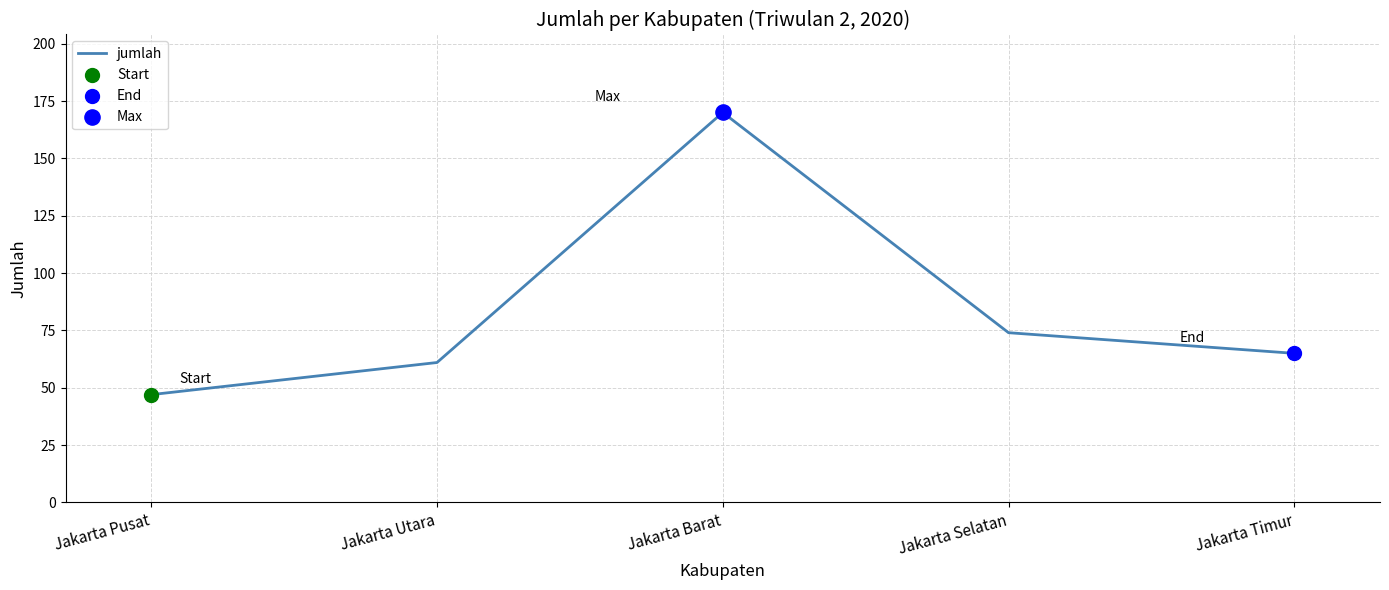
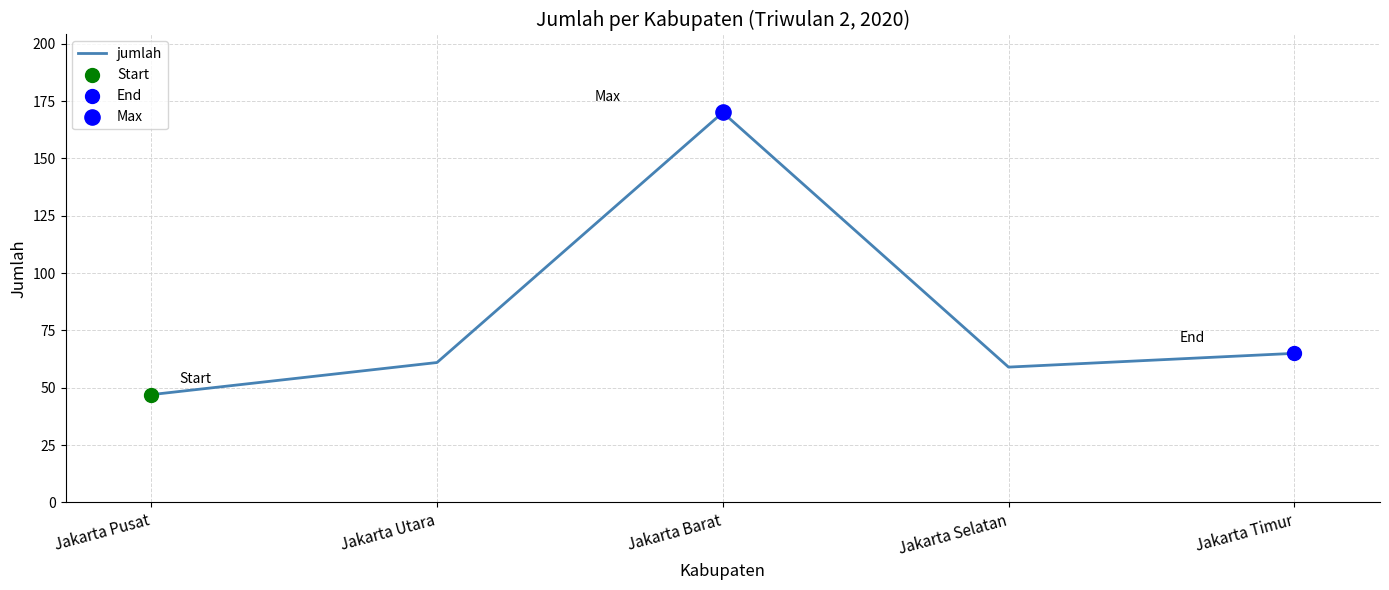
jumlah, Jakarta Selatan: 74 -> 59
